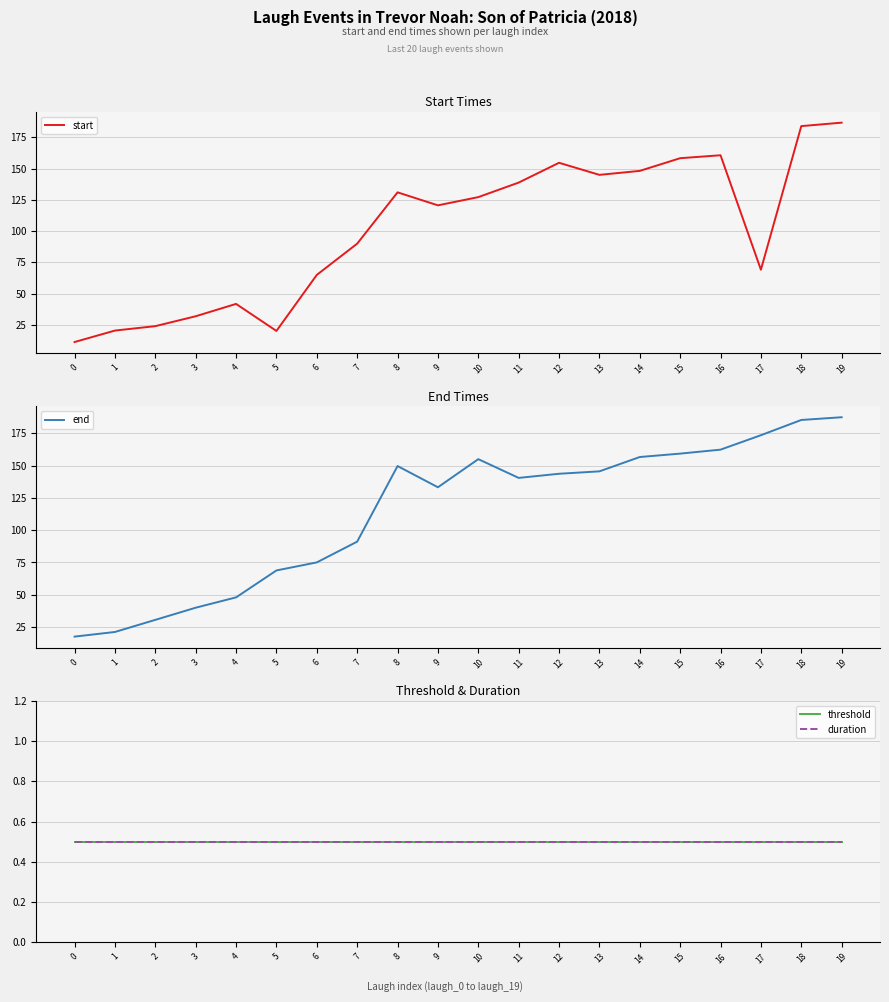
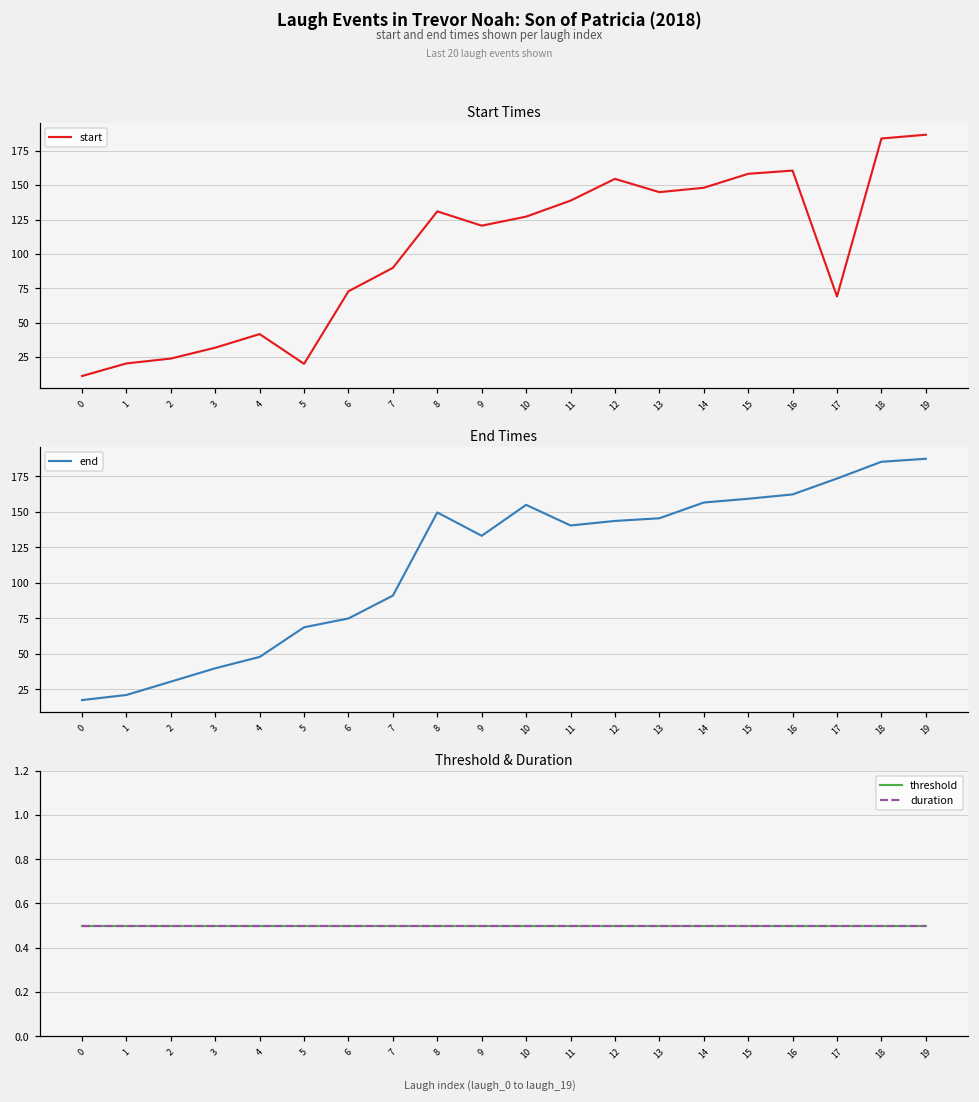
Start Times, 6: 65 -> 73
